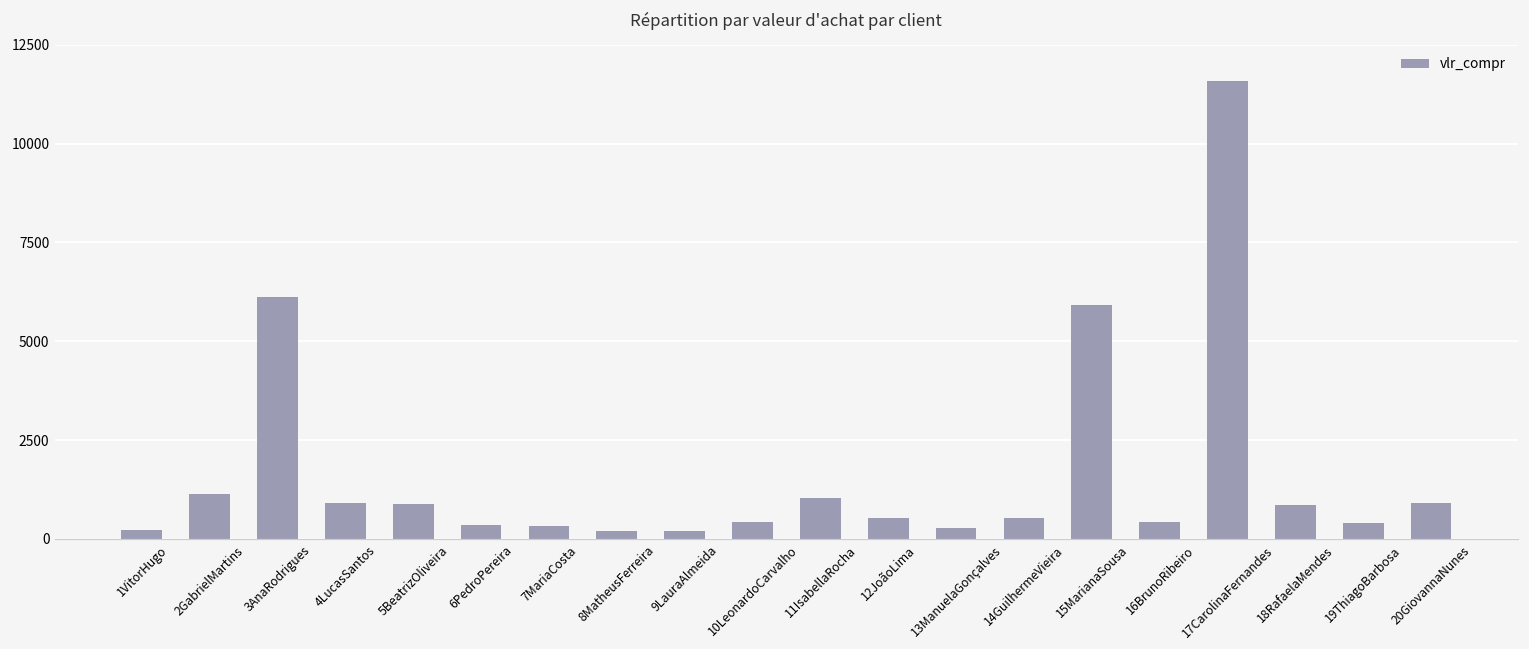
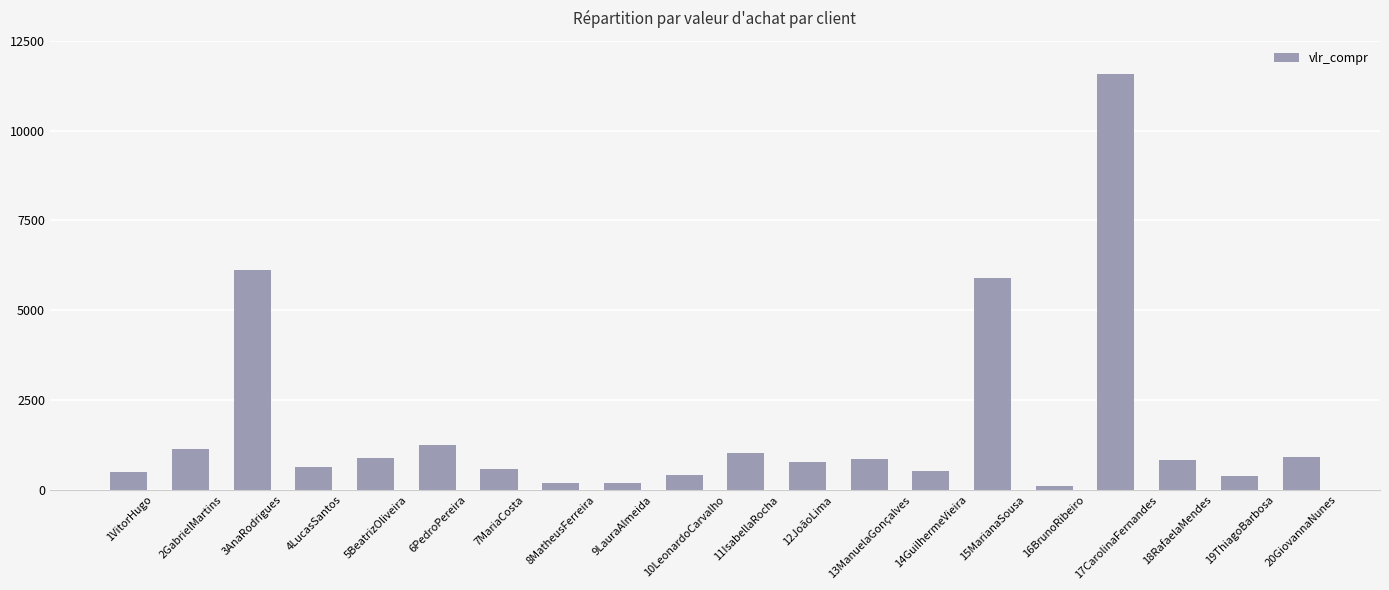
1VitorHugo: 200 -> 500
4LucasSantos: 900 -> 600
6PedroPereira: 300 -> 1200
7MariaCosta: 300 -> 600
12JoãoLima: 500 -> 800
13ManuelaGonçalves: 300 -> 900
16BrunoRibeiro: 400 -> 100
